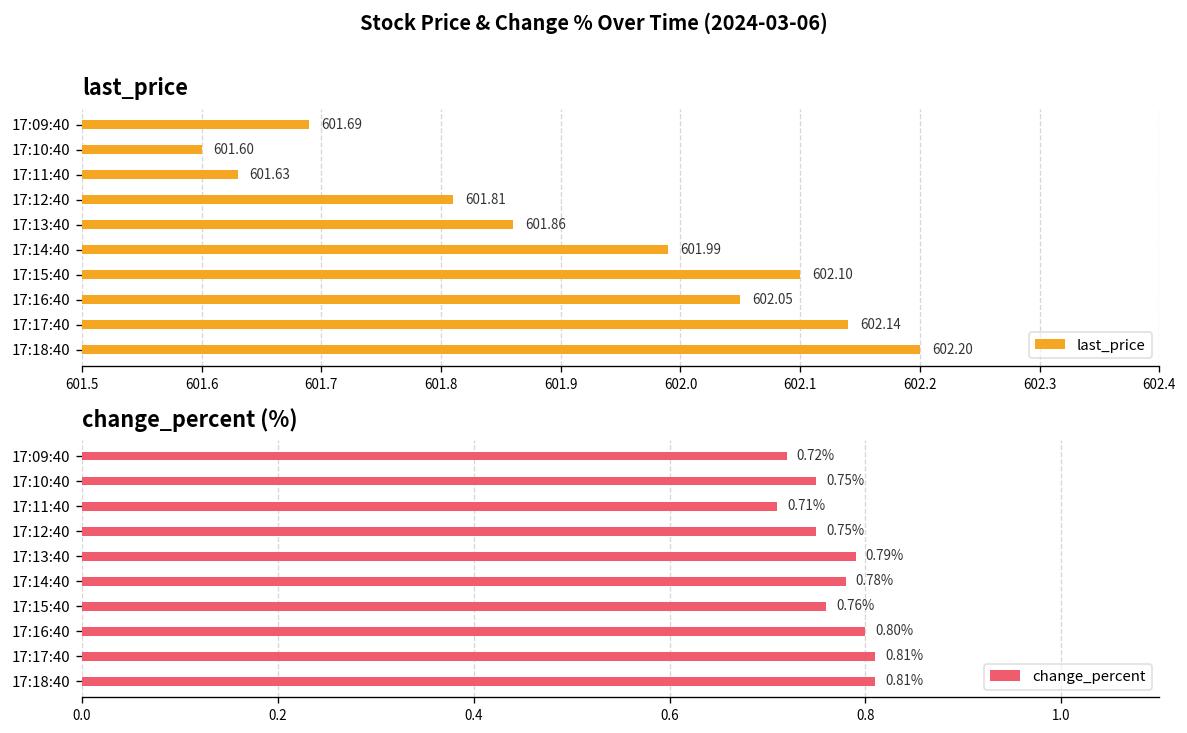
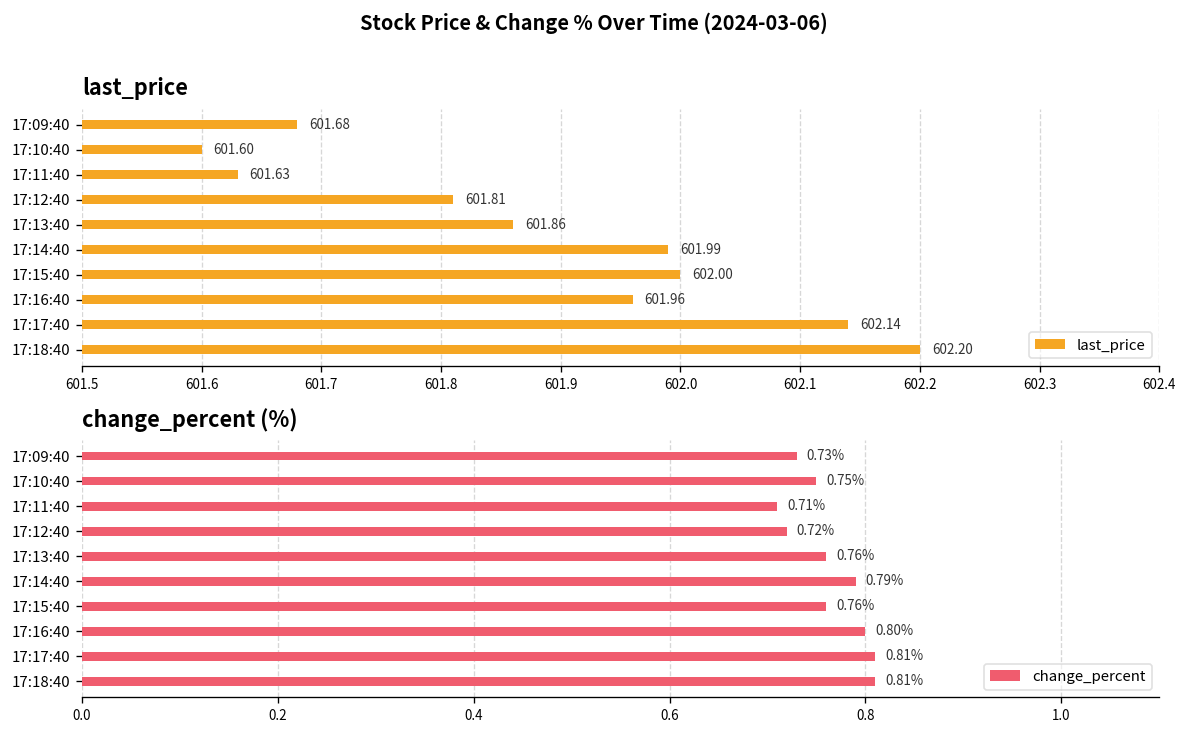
last_price, 17:09:40: 601.69 -> 601.68
last_price, 17:15:40: 602.10 -> 602.00
last_price, 17:16:40: 602.05 -> 601.96
change_percent (%), 17:09:40: 0.72% -> 0.73%
change_percent (%), 17:12:40: 0.75% -> 0.72%
change_percent (%), 17:13:40: 0.79% -> 0.76%
change_percent (%), 17:14:40: 0.78% -> 0.79%
